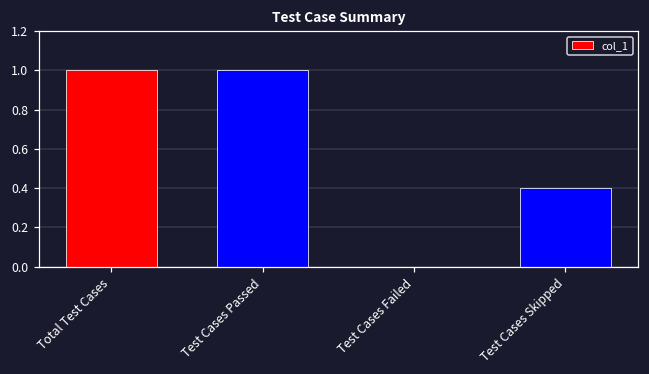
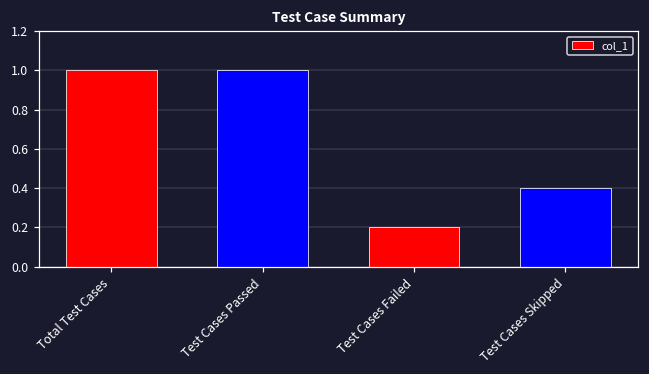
Test Cases Failed: 0.0 -> 0.2
